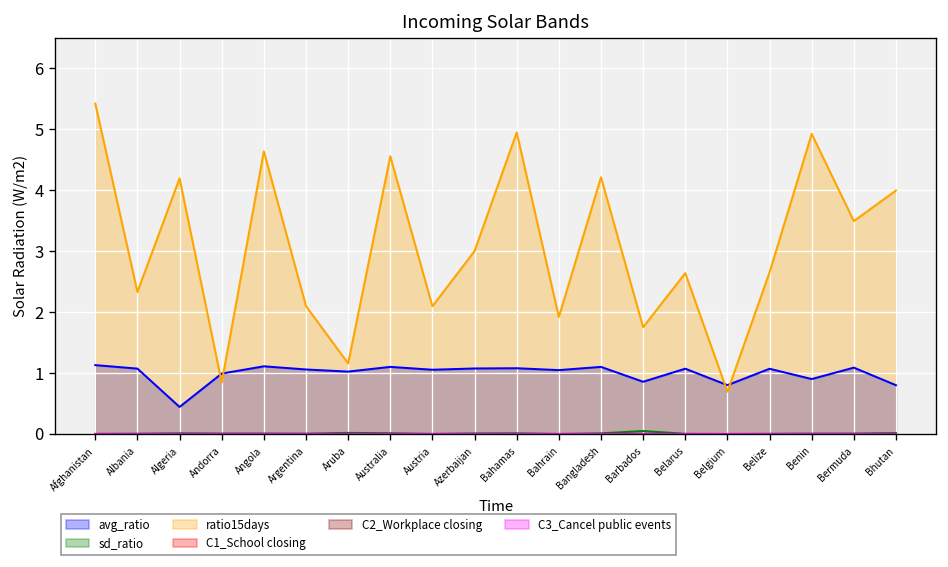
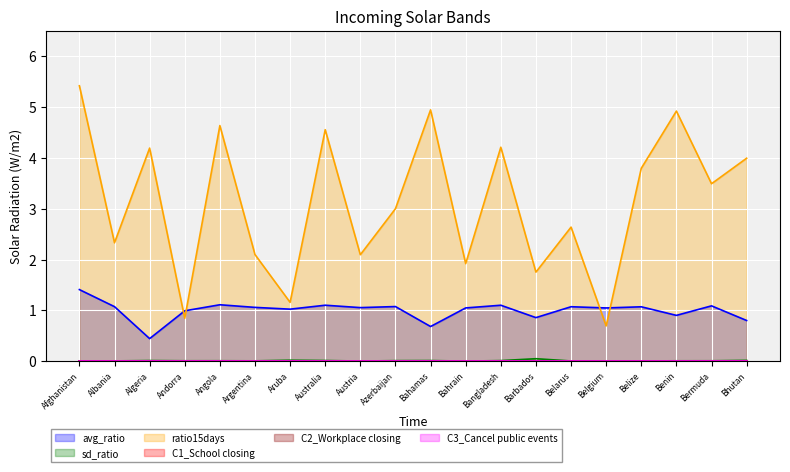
avg_ratio, Afghanistan: 1.1 -> 1.4
avg_ratio, Bahamas: 1.1 -> 0.7
avg_ratio, Belgium: 0.8 -> 1.0
ratio15days, Belize: 2.7 -> 3.8
